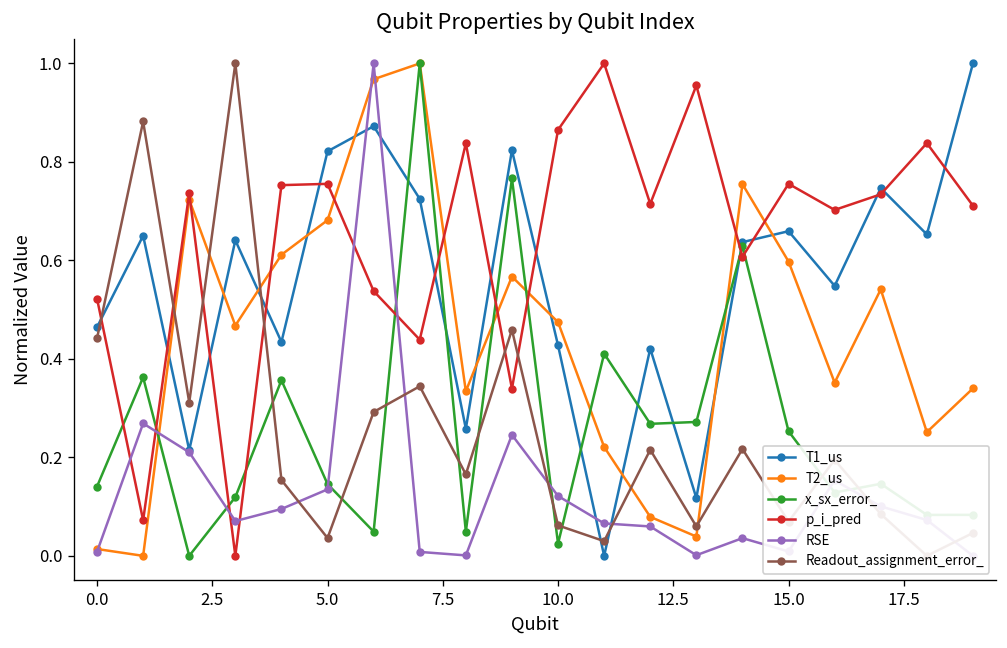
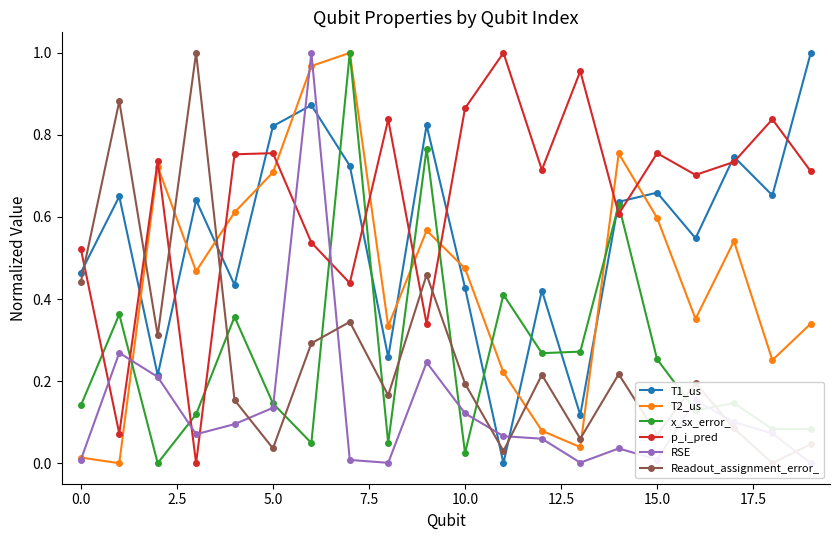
T2_us, 5.0: 0.68 -> 0.71
Readout_assignment_error_, 10.0: 0.06 -> 0.19
